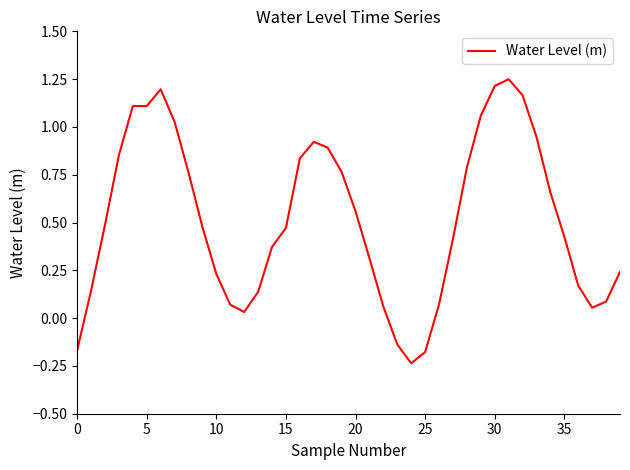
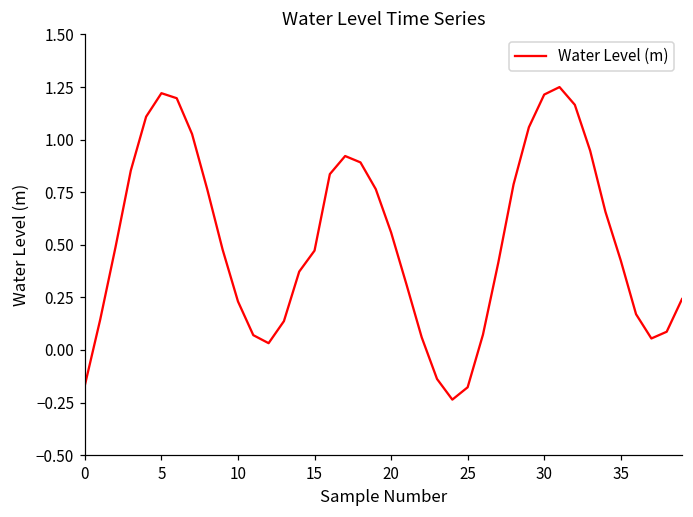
5: 1.11 -> 1.22
